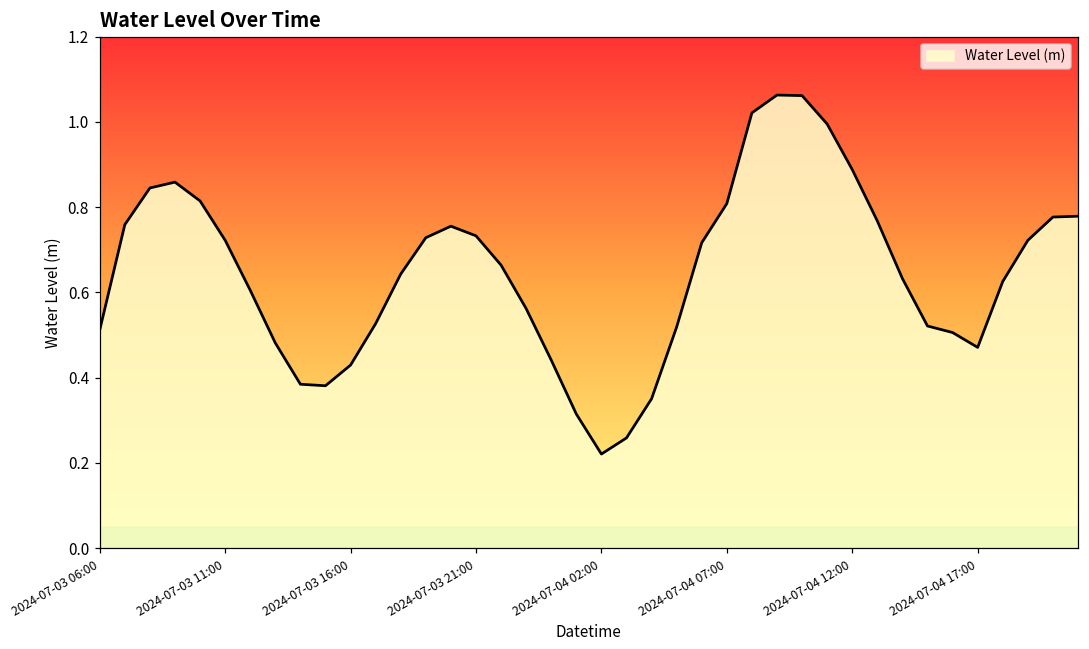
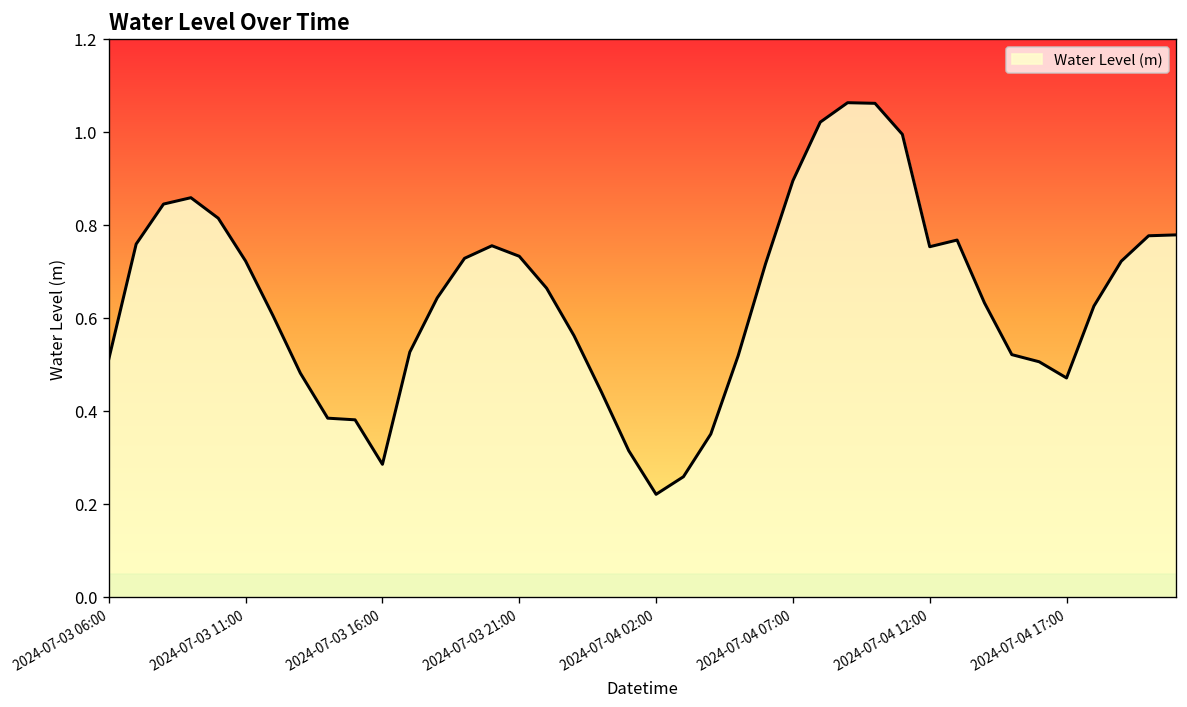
2024-07-03 16:00: 0.43 -> 0.29
2024-07-04 07:00: 0.81 -> 0.90
2024-07-04 12:00: 0.89 -> 0.75
